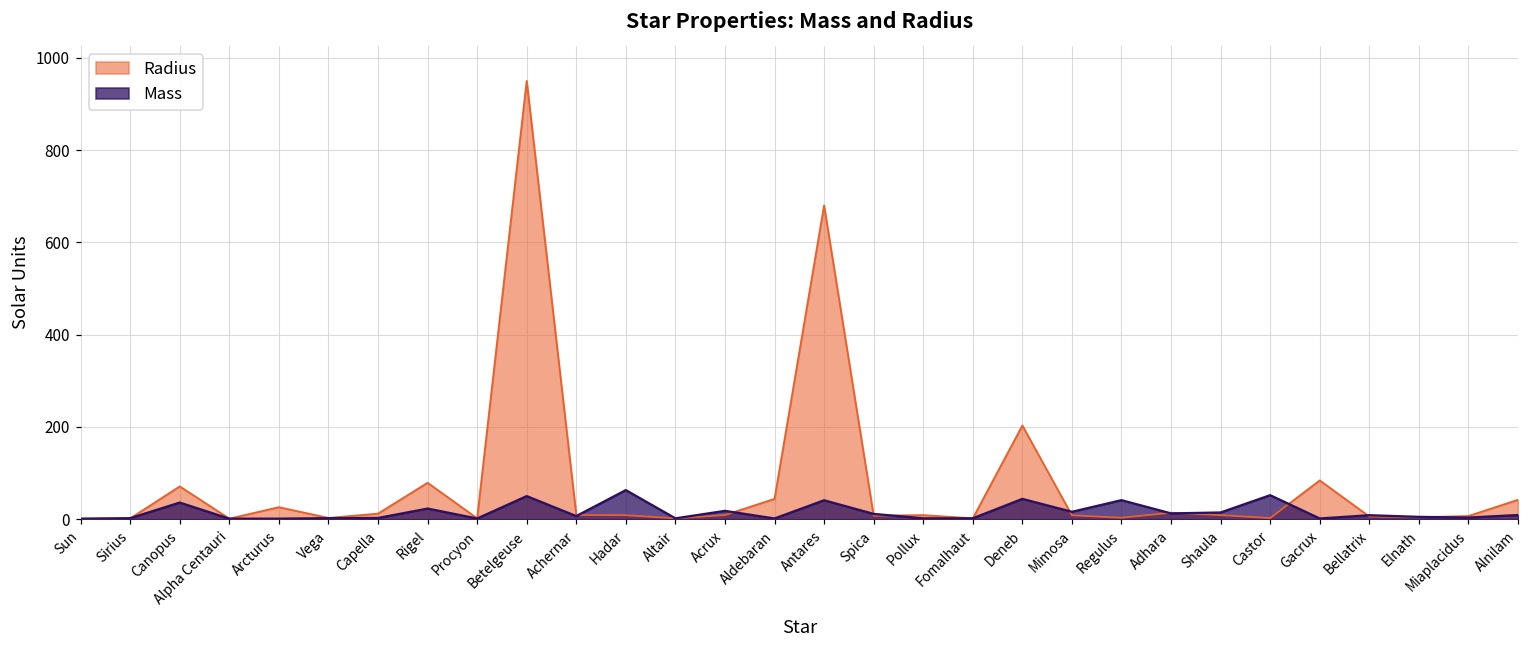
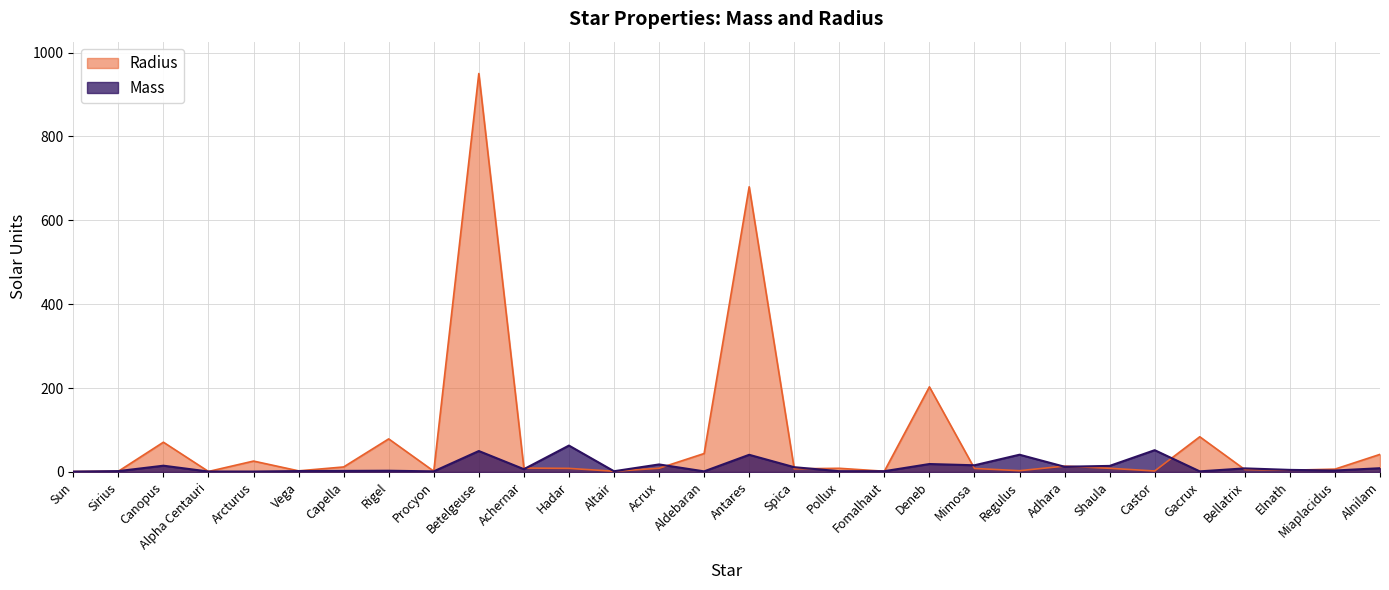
Mass, Canopus: 40 -> 20
Mass, Rigel: 20 -> 0
Mass, Deneb: 40 -> 20
